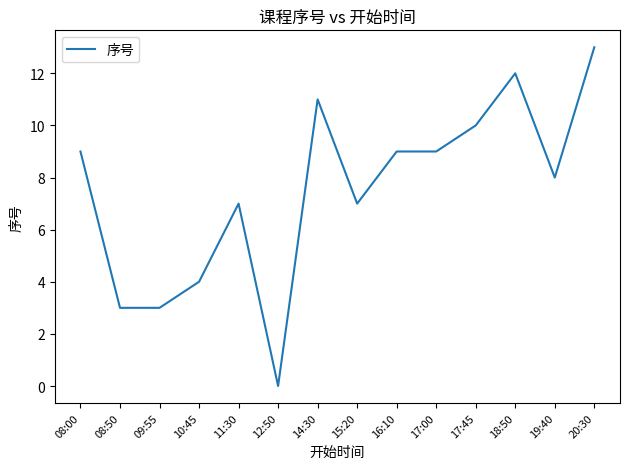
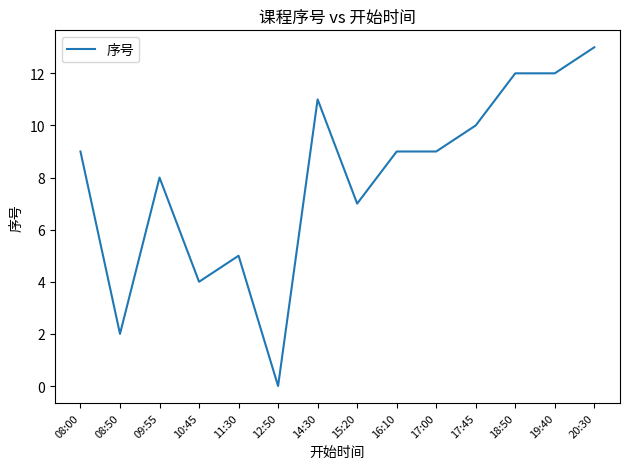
08:50: 3 -> 2
09:55: 3 -> 8
11:30: 7 -> 5
19:40: 8 -> 12
